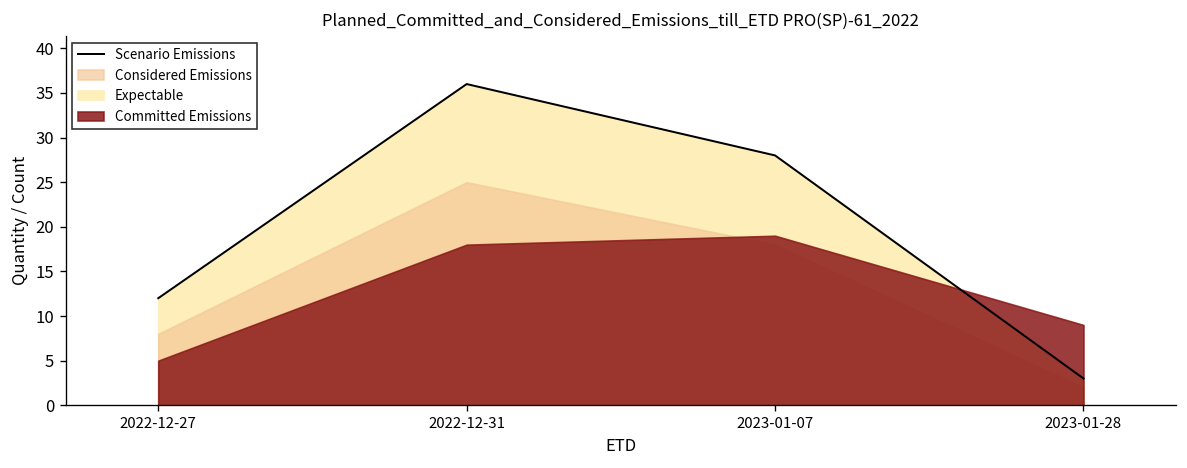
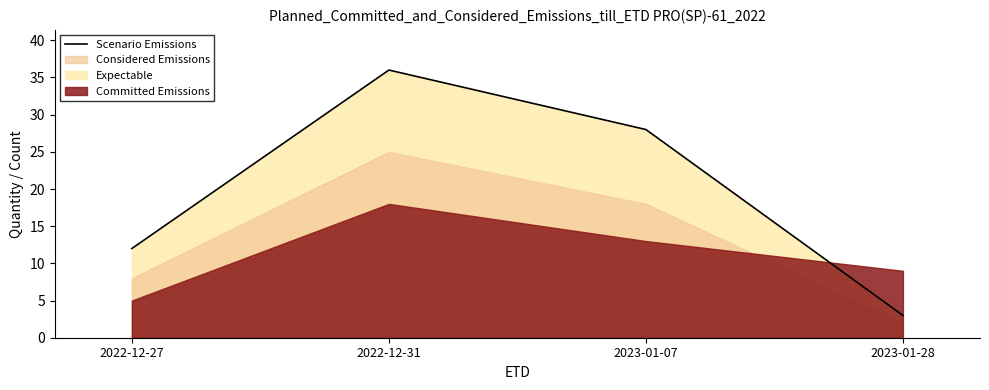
Committed Emissions, 2023-01-07: 19 -> 13
